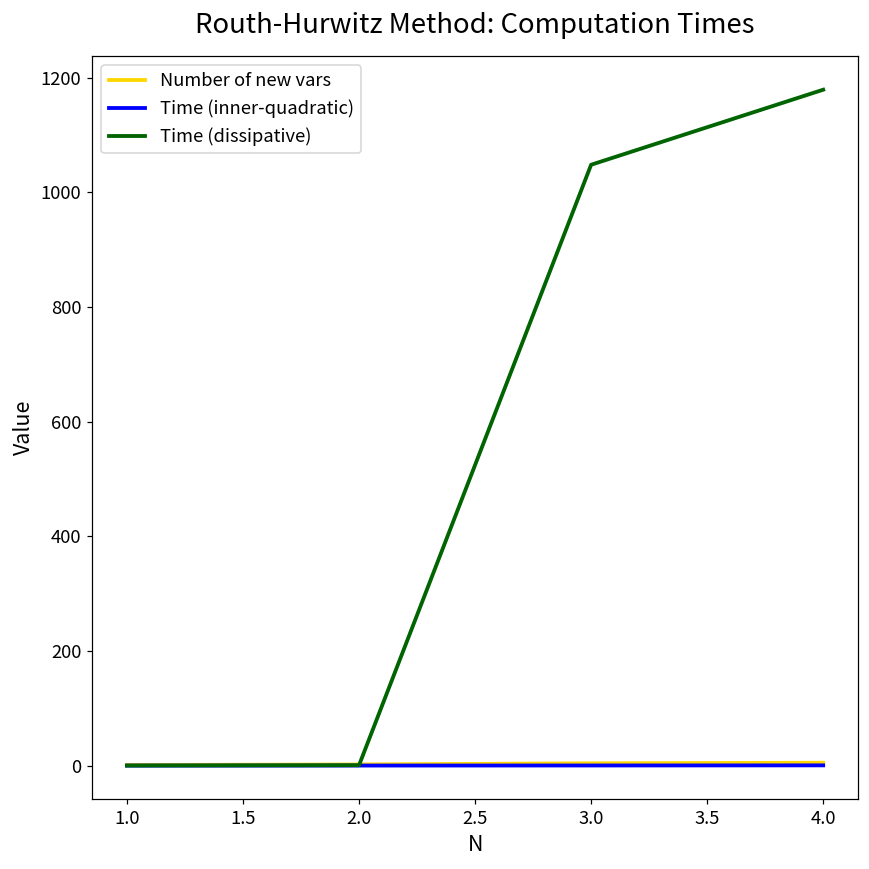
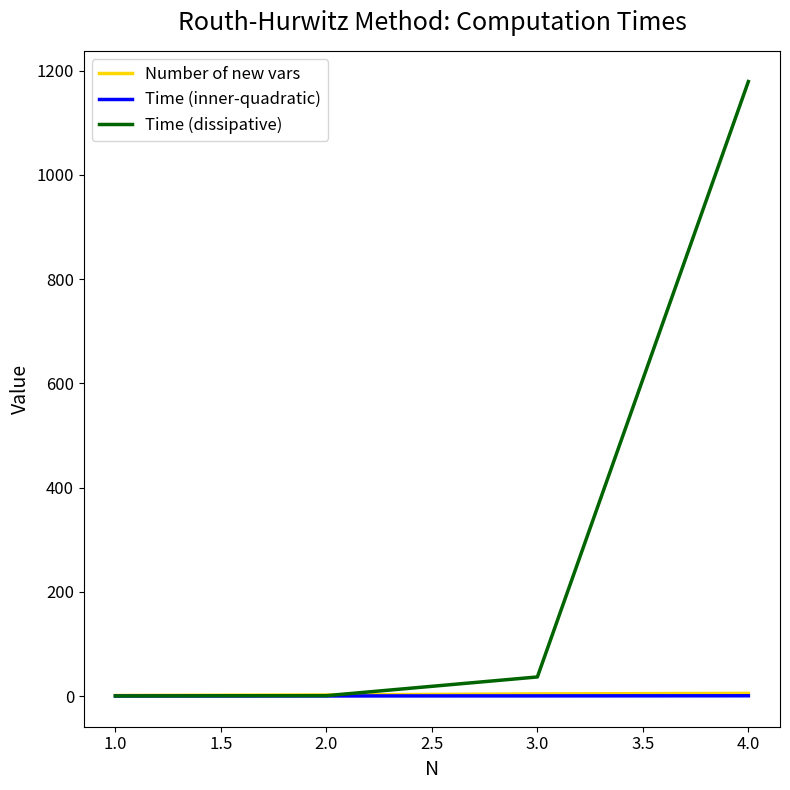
Time (dissipative), 3.0: 1050 -> 40
